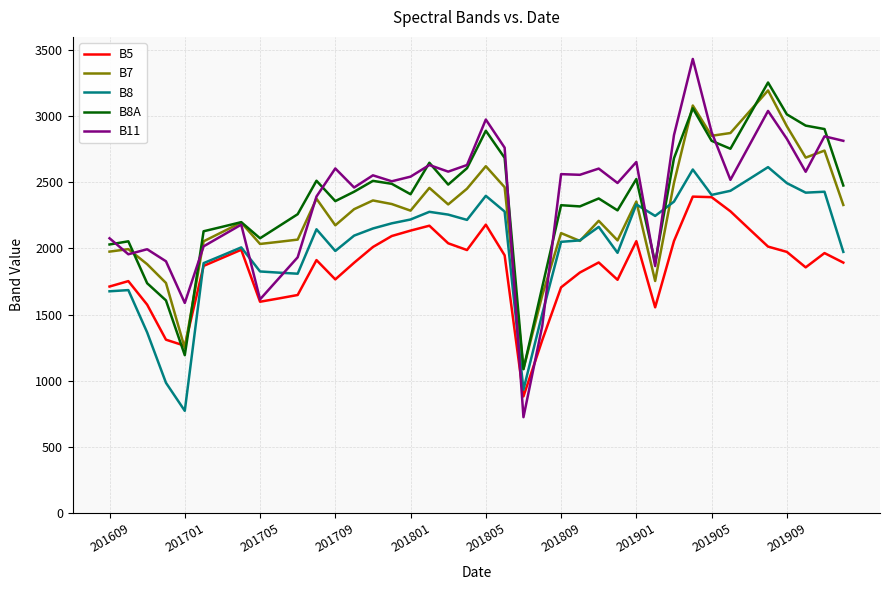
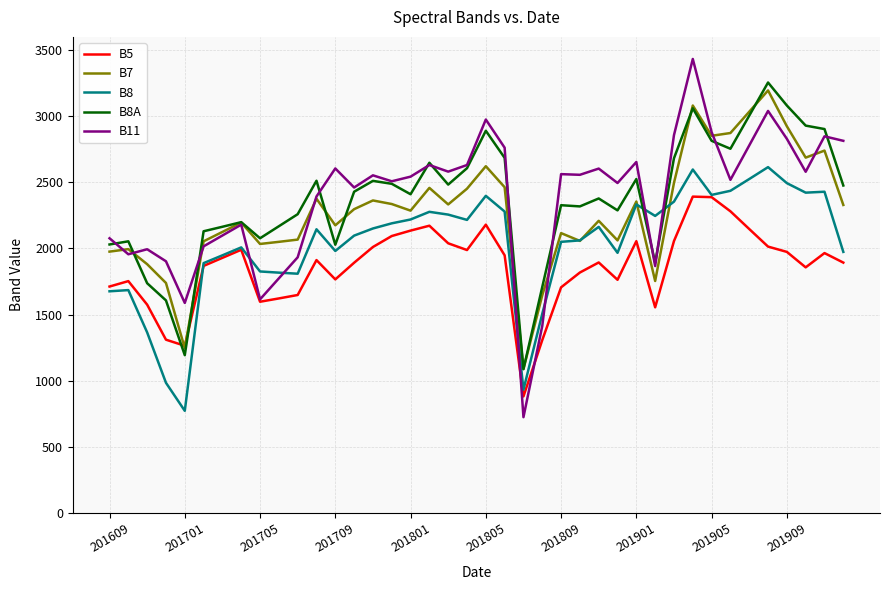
B8A, 201709: 2360 -> 2030
B8A, 201909: 3010 -> 3080
